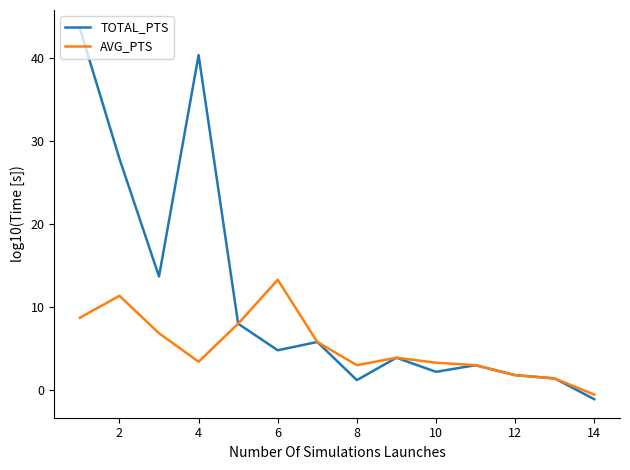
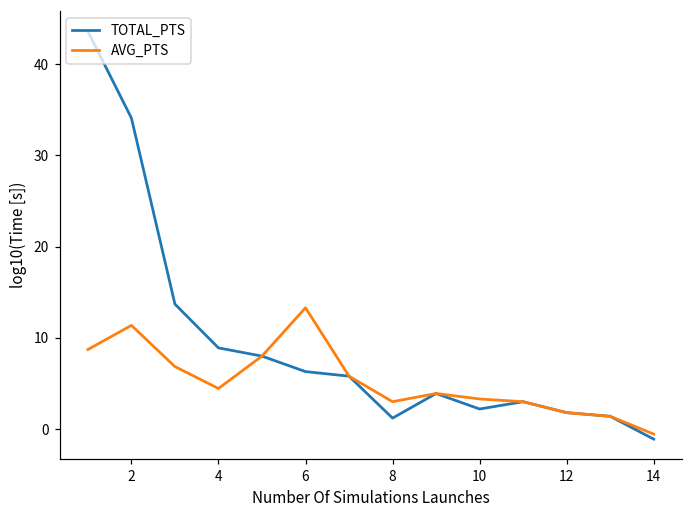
TOTAL_PTS, 2: 28 -> 34
TOTAL_PTS, 4: 40 -> 9
AVG_PTS, 4: 3 -> 4
TOTAL_PTS, 6: 5 -> 6
